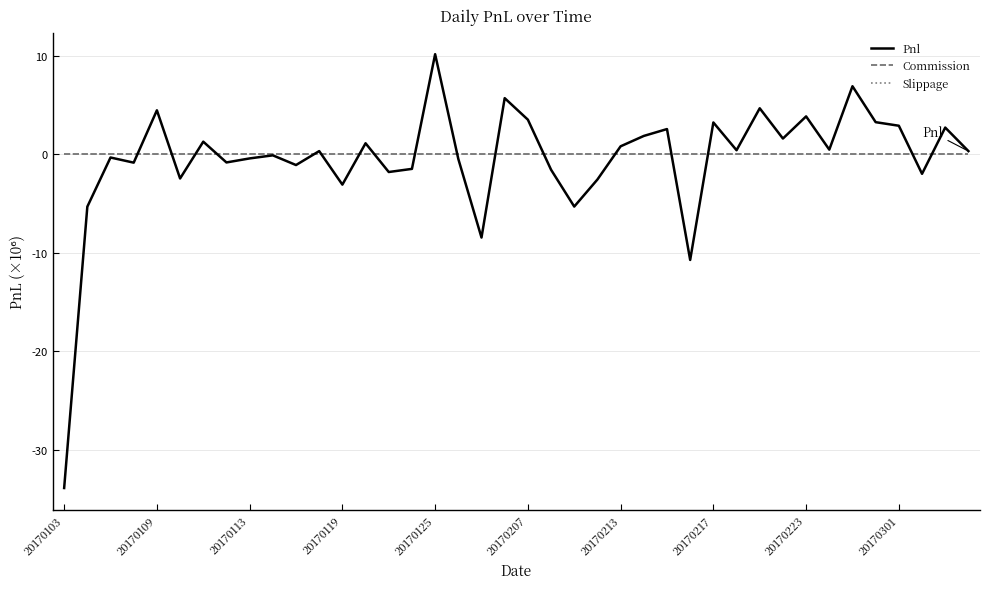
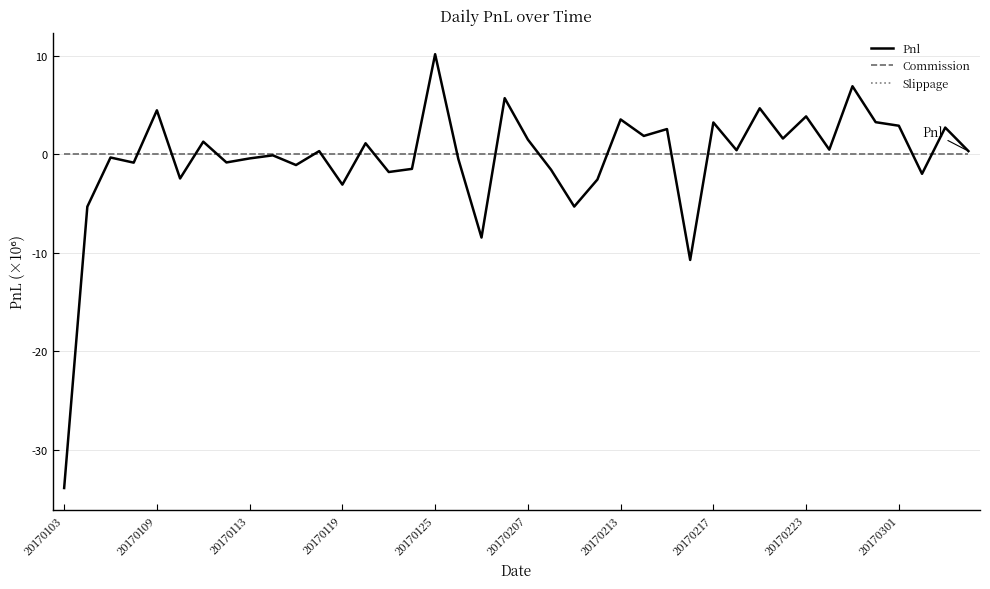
Pnl, 20170207: 4 -> 2
Pnl, 20170213: 1 -> 4
